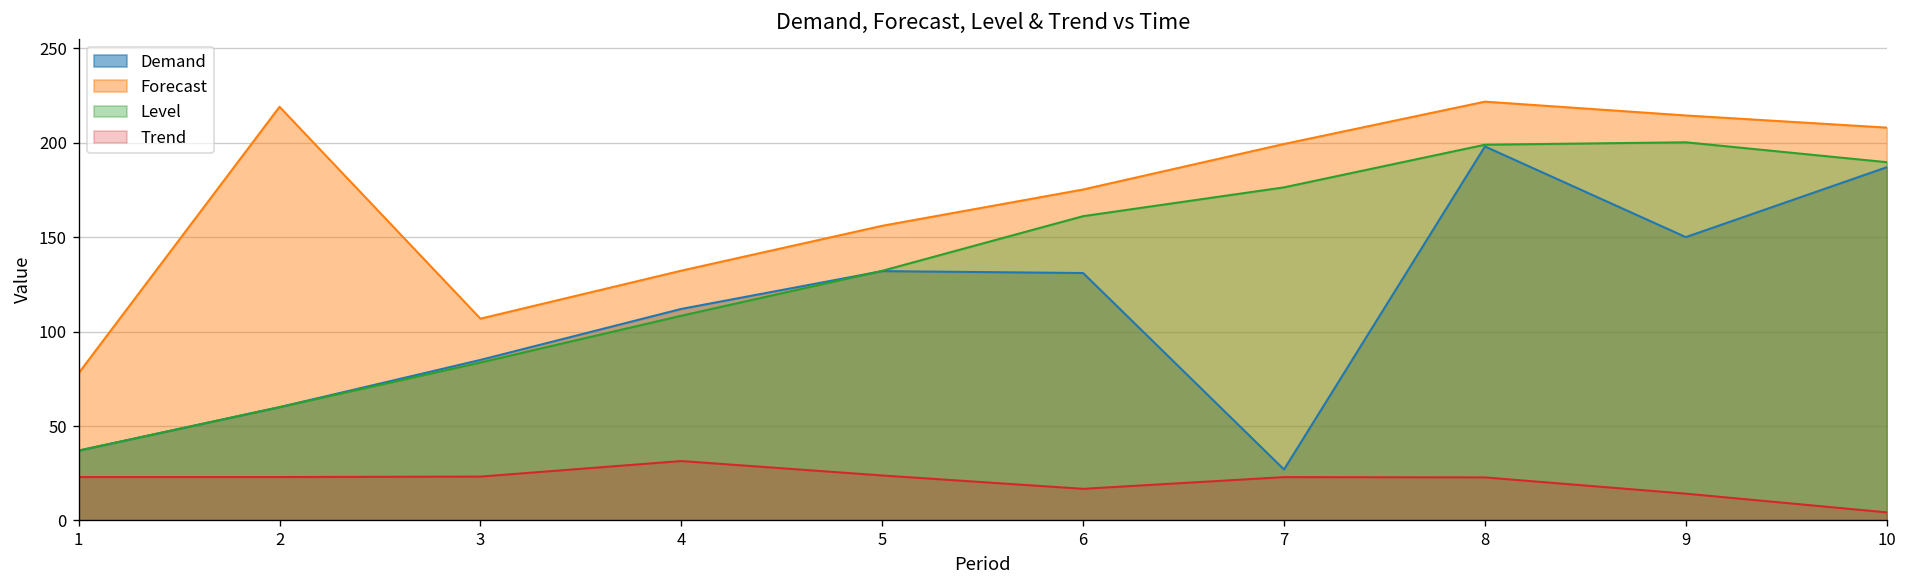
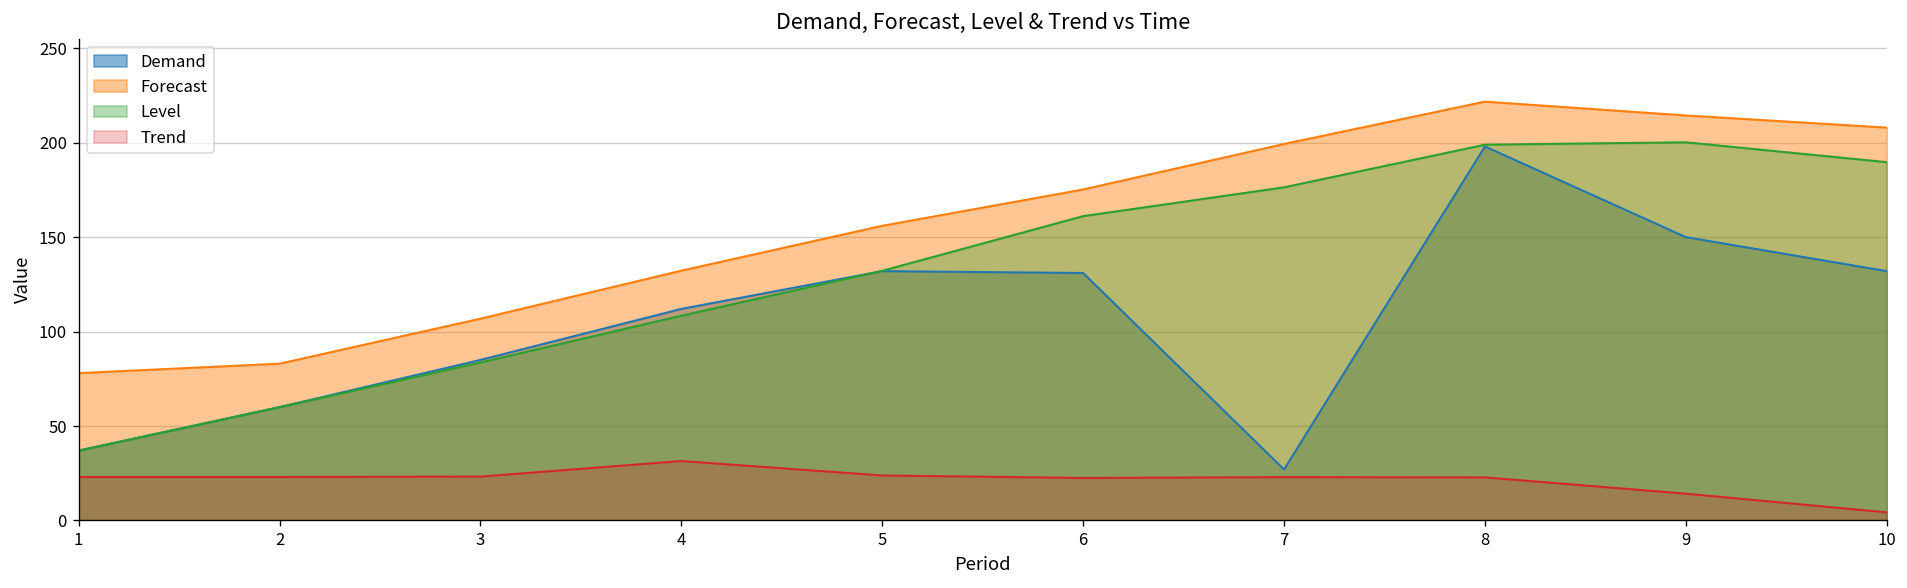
Forecast, 2: 219 -> 83
Trend, 6: 17 -> 23
Demand, 10: 187 -> 132
